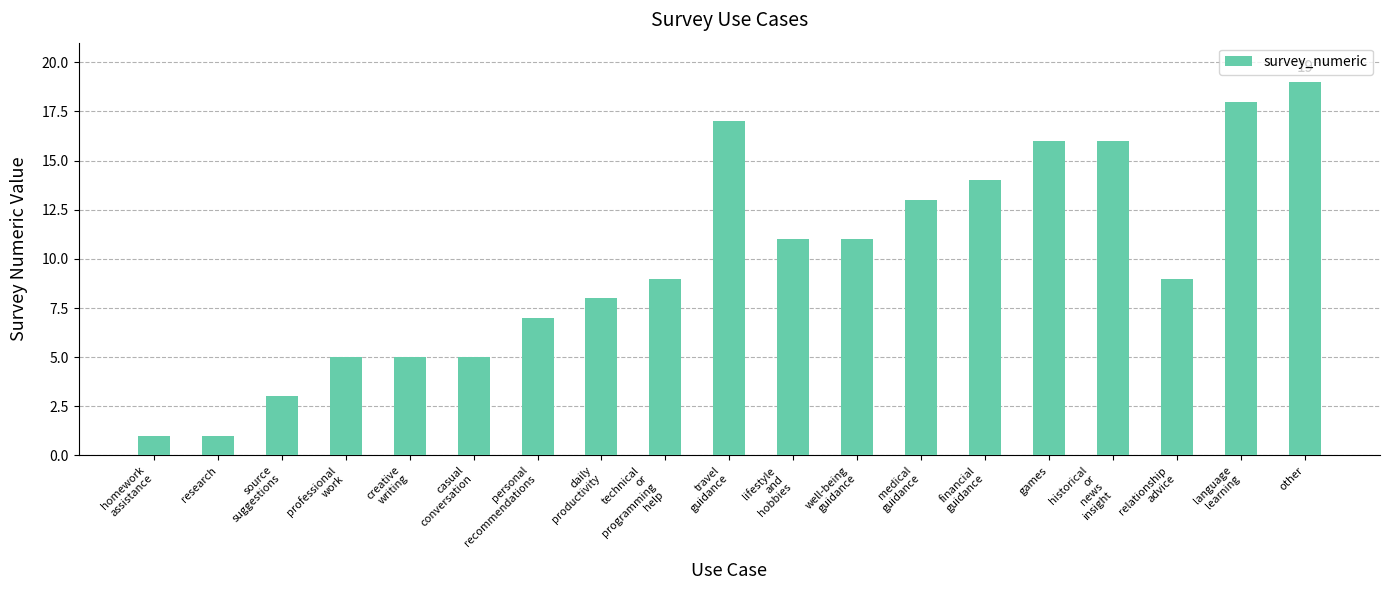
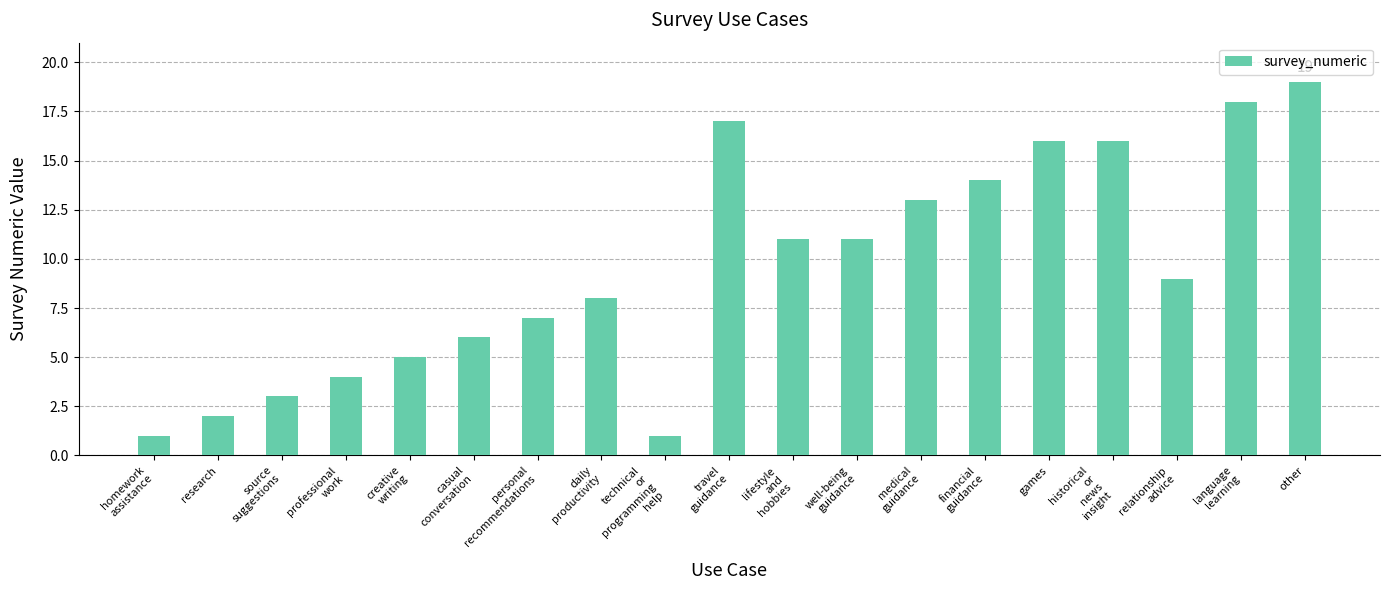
research: 1 -> 2
professional work: 5 -> 4
casual conversation: 5 -> 6
technical or programming help: 9 -> 1
